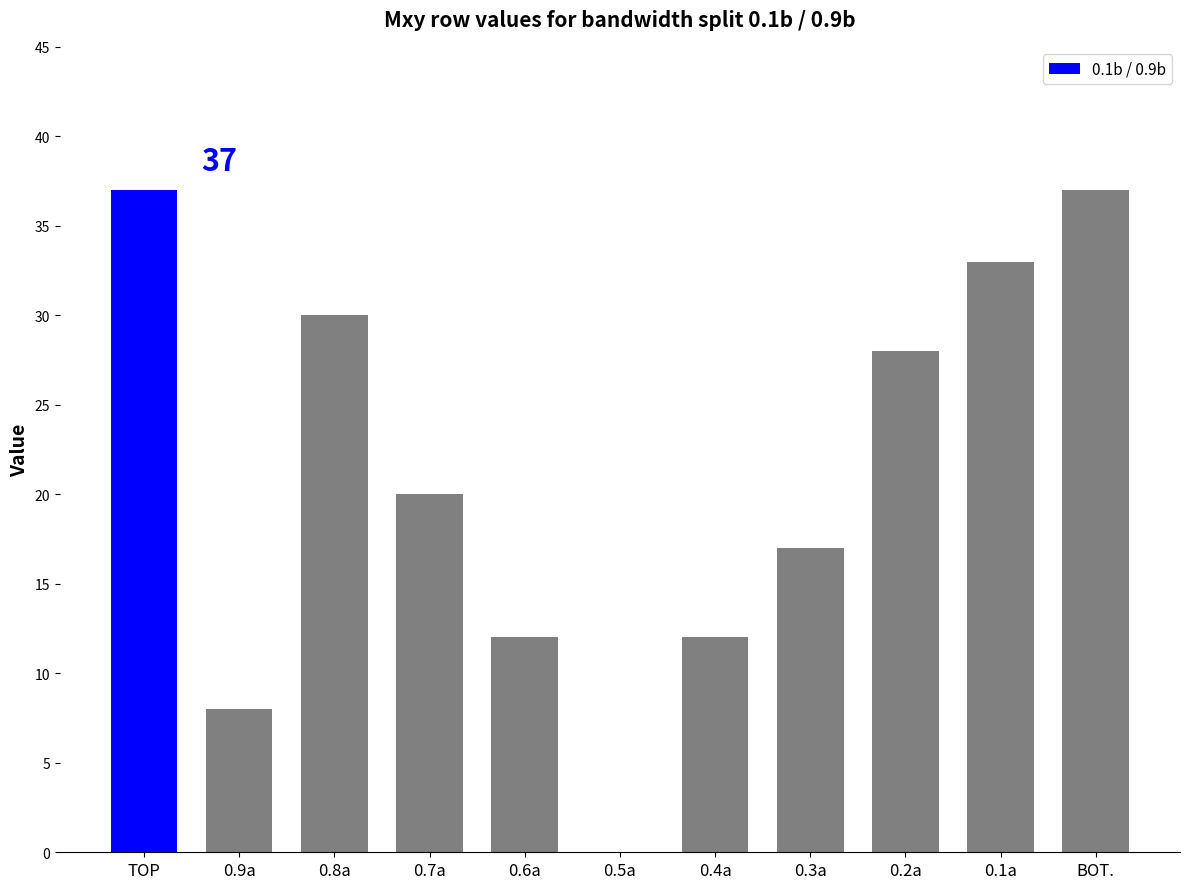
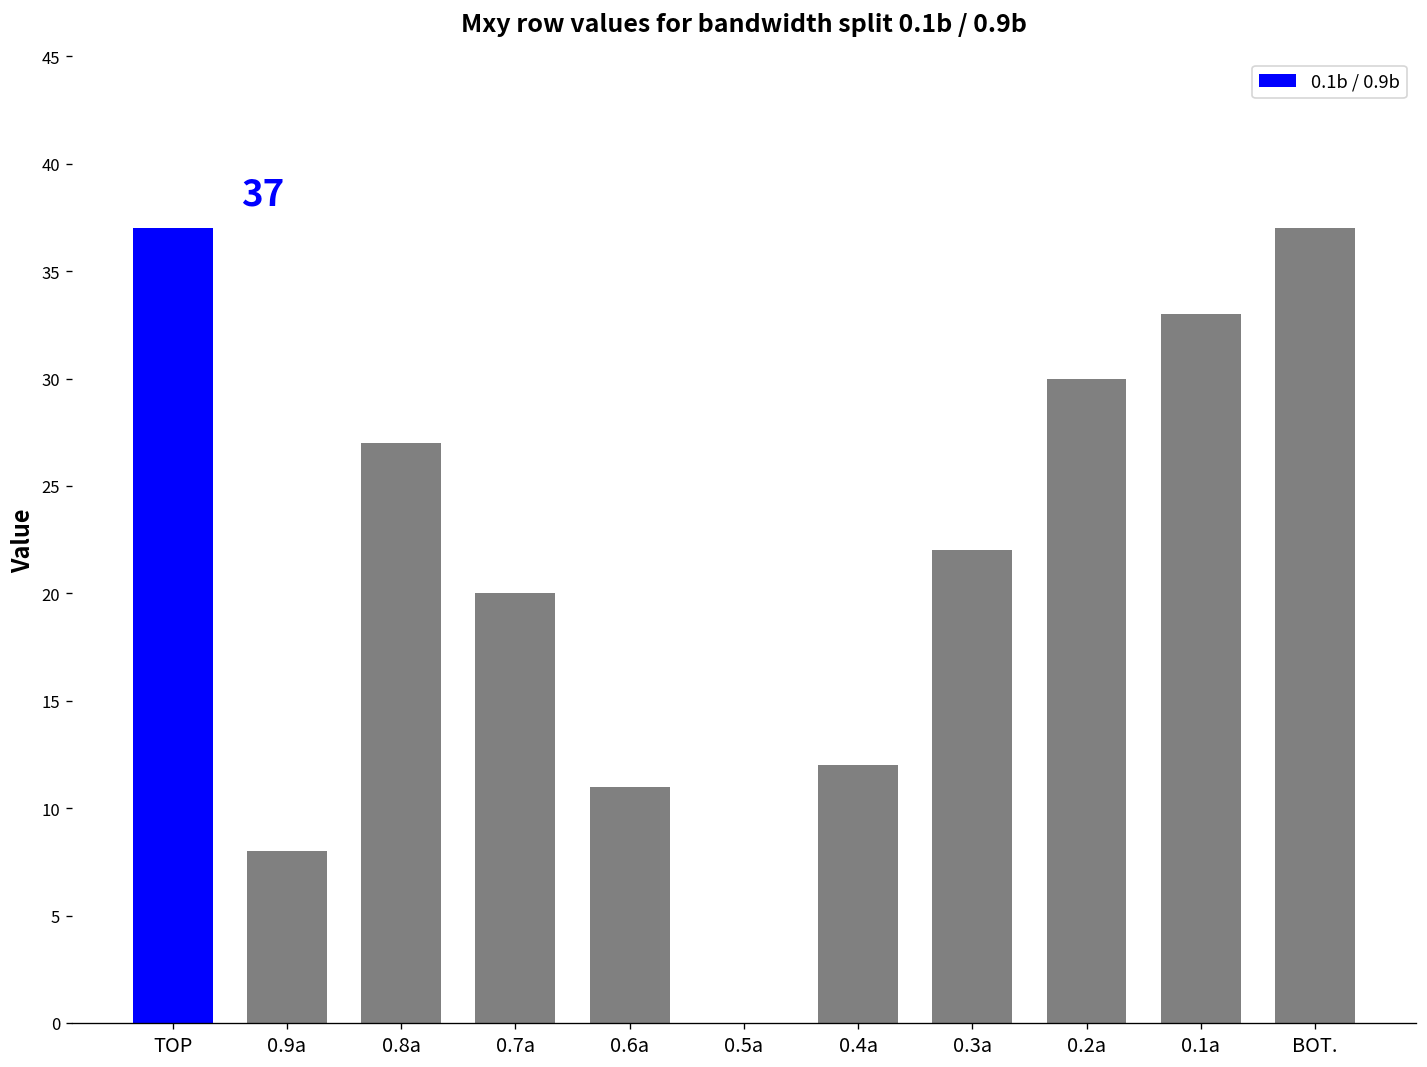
0.8a: 30 -> 27
0.6a: 12 -> 11
0.3a: 17 -> 22
0.2a: 28 -> 30
